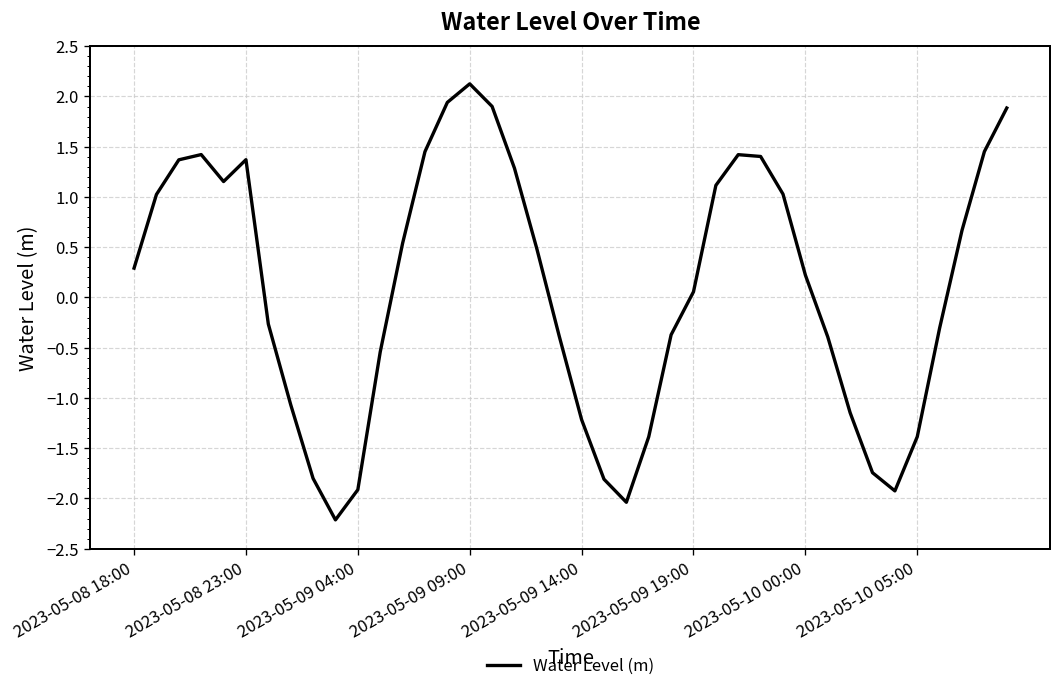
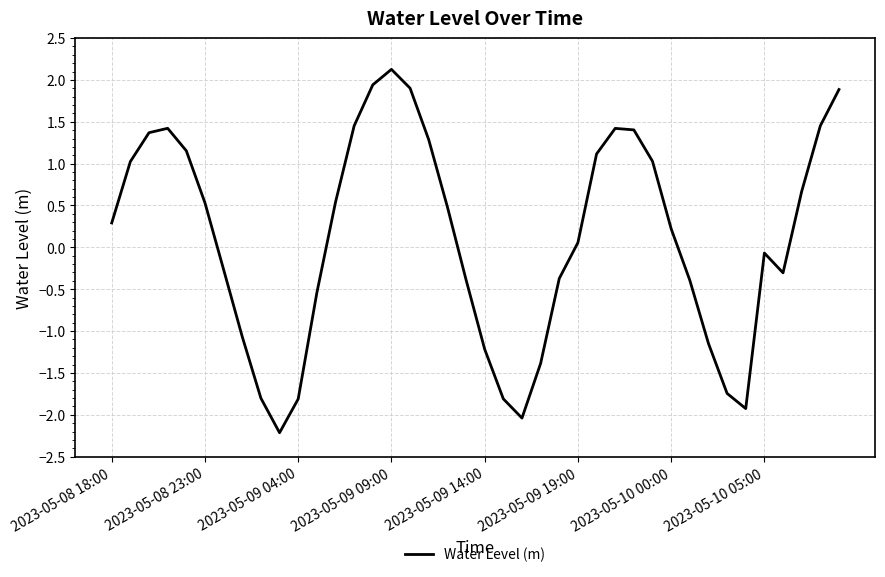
2023-05-08 23:00: 1.4 -> 0.5
2023-05-09 04:00: -1.9 -> -1.8
2023-05-10 05:00: -1.4 -> -0.1
